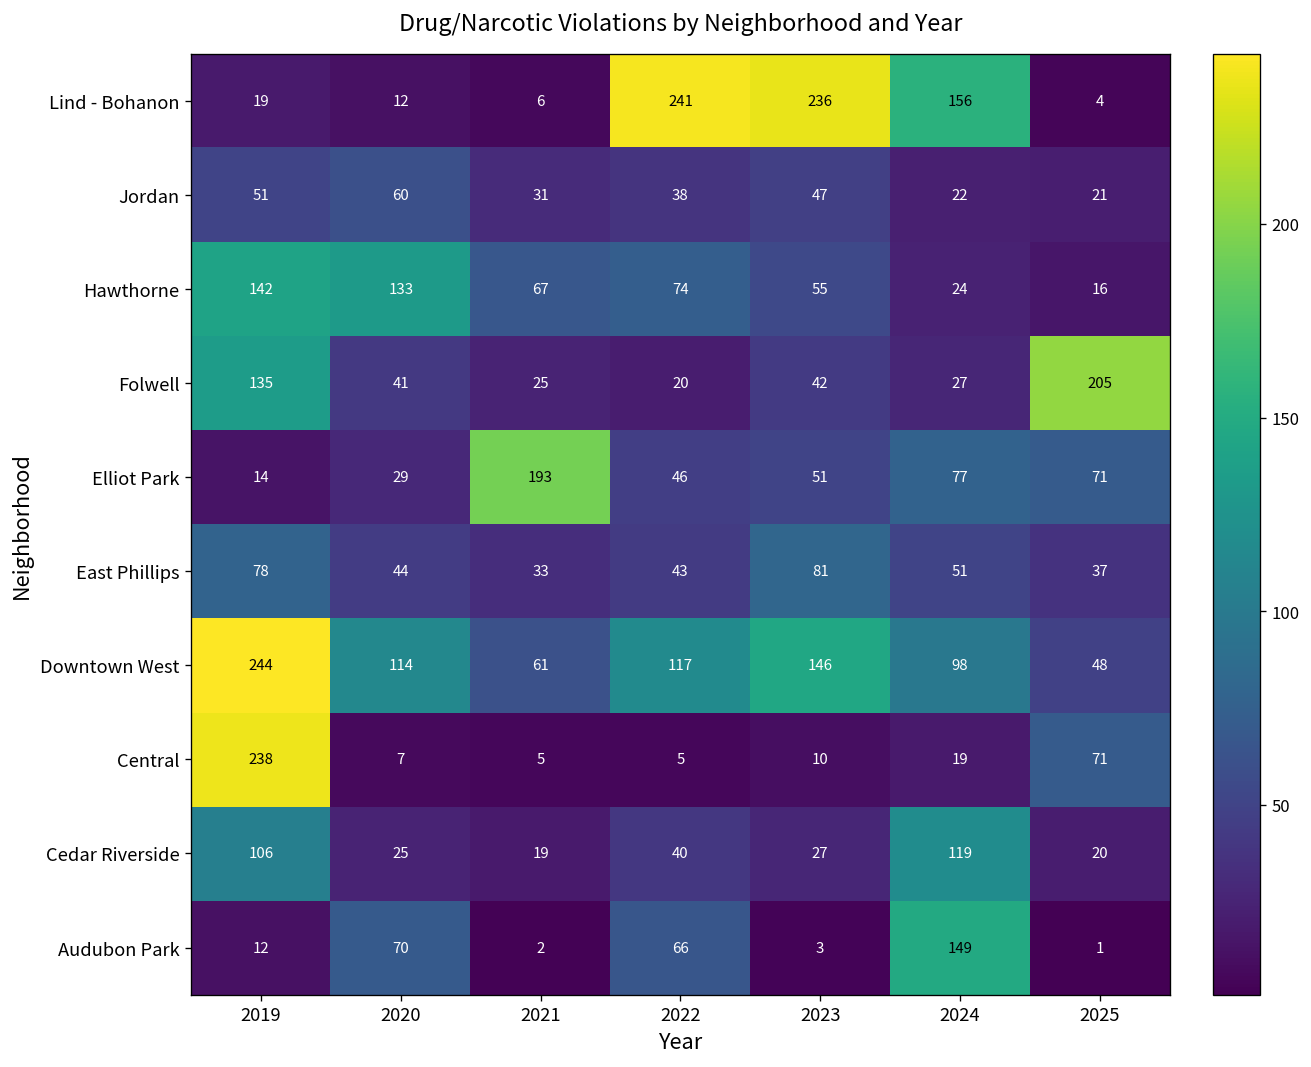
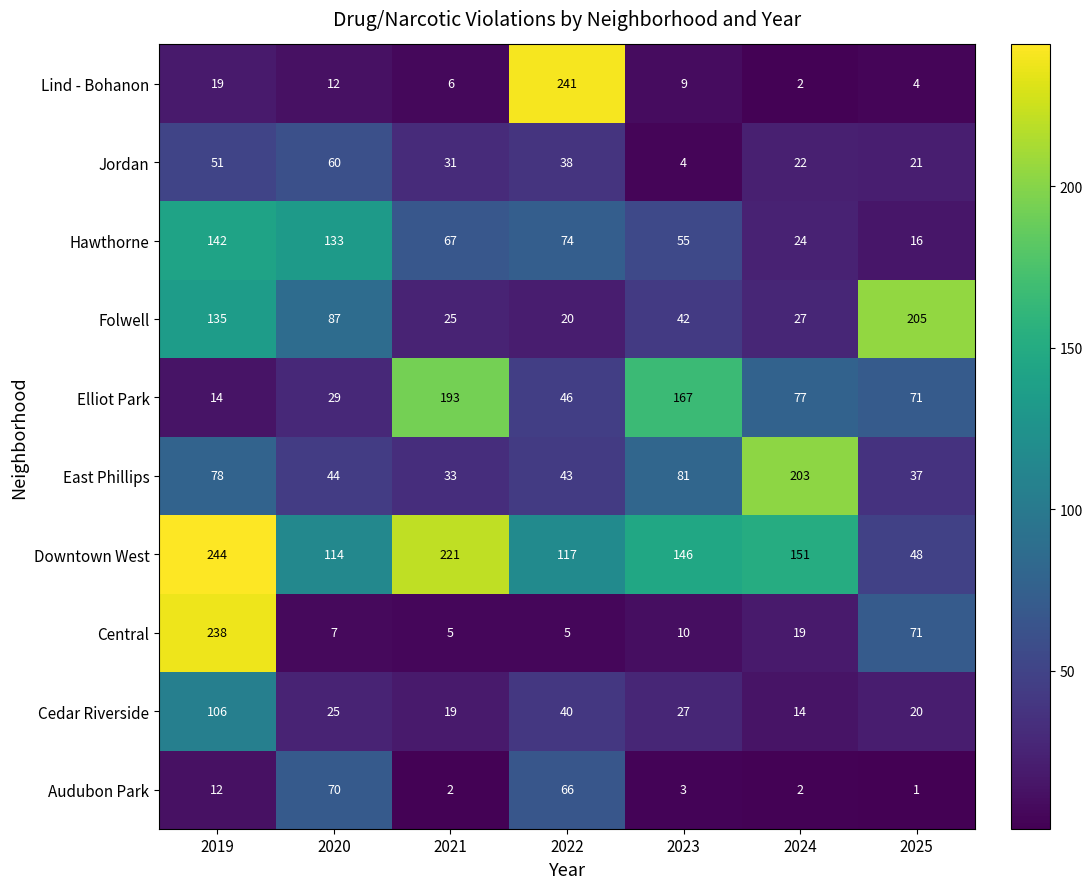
Lind - Bohanon, 2023: 236 -> 9
Lind - Bohanon, 2024: 156 -> 2
Jordan, 2023: 47 -> 4
Folwell, 2020: 41 -> 87
Elliot Park, 2023: 51 -> 167
East Phillips, 2024: 51 -> 203
Downtown West, 2021: 61 -> 221
Downtown West, 2024: 98 -> 151
Cedar Riverside, 2024: 119 -> 14
Audubon Park, 2024: 149 -> 2
